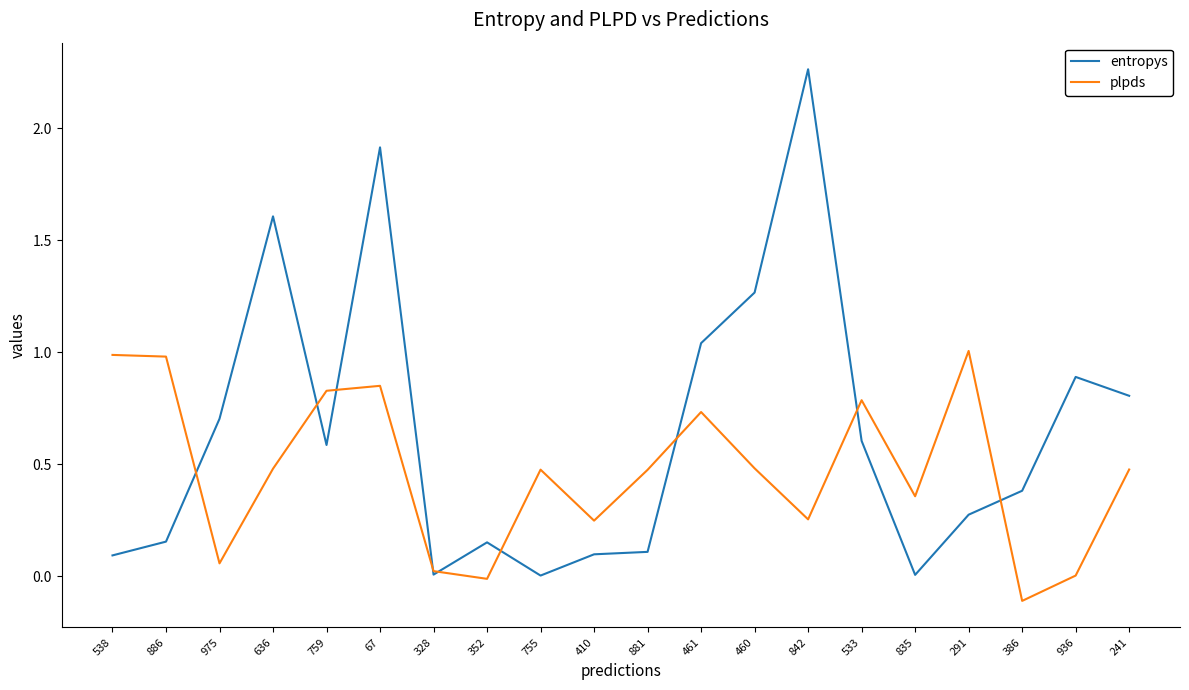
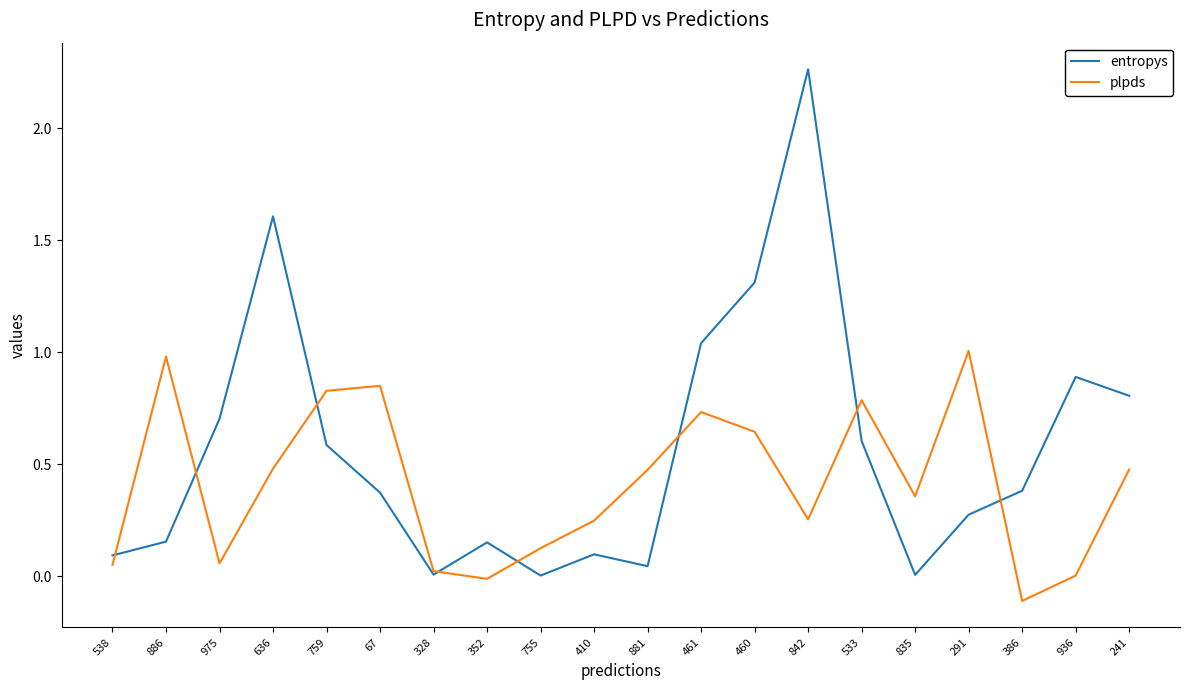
plpds, 538: 0.99 -> 0.05
entropys, 67: 1.91 -> 0.37
plpds, 755: 0.48 -> 0.12
entropys, 881: 0.11 -> 0.04
entropys, 460: 1.27 -> 1.31
plpds, 460: 0.48 -> 0.64
